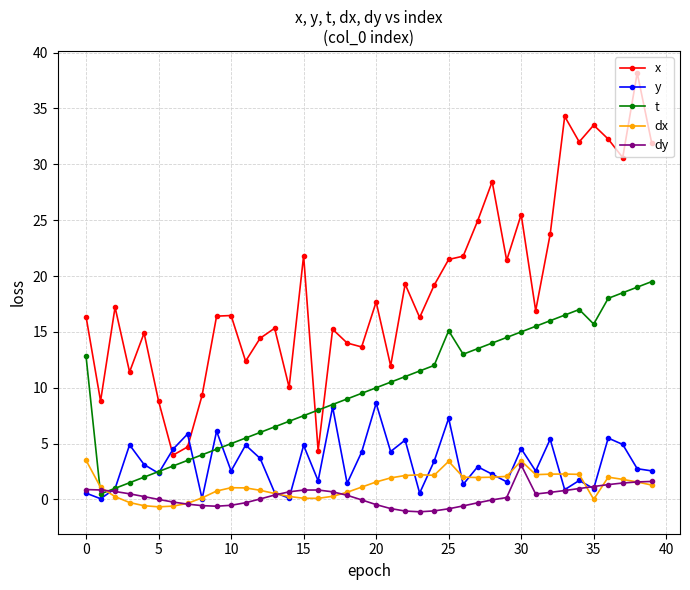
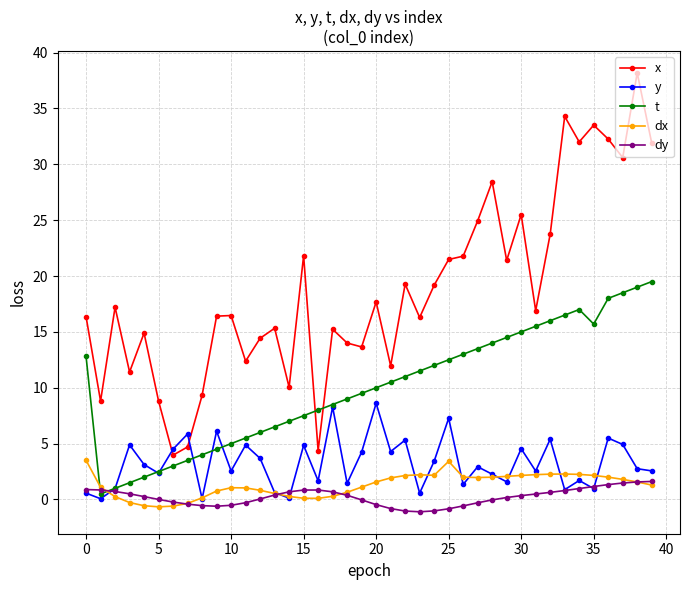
t, 25: 15.1 -> 12.5
dx, 30: 3.5 -> 2.2
dy, 30: 3.1 -> 0.3
dx, 35: 0.0 -> 2.2
